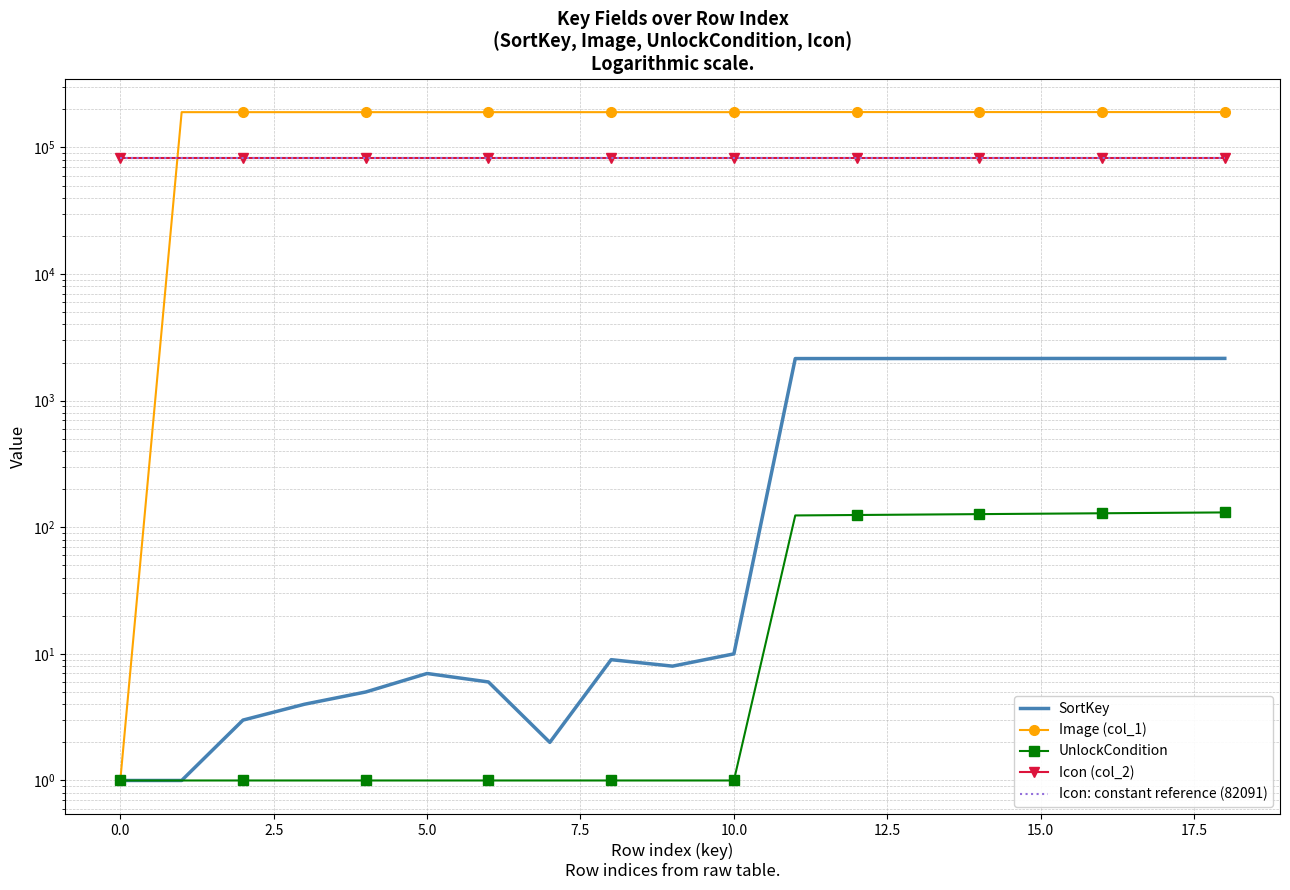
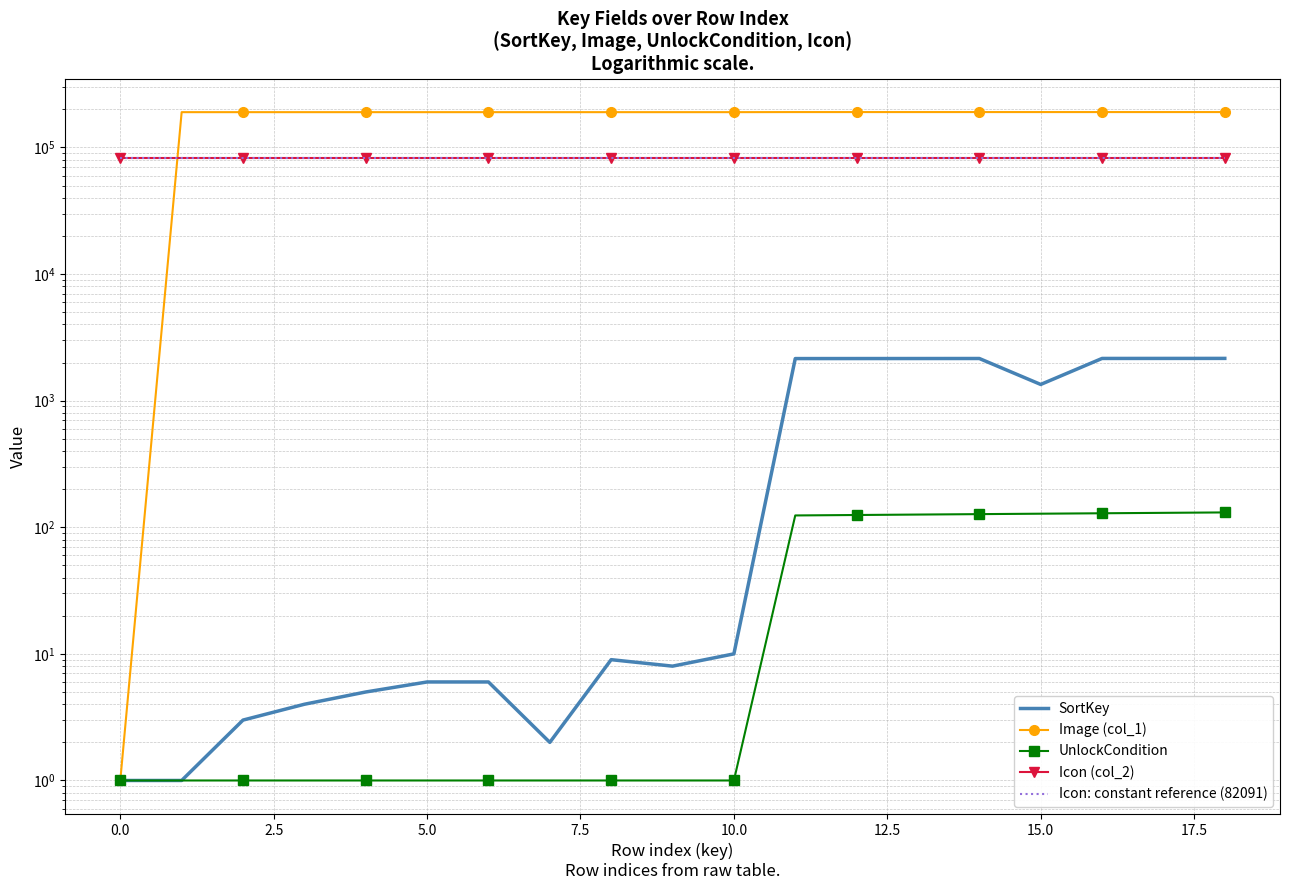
SortKey, 5.0: 7 -> 6
SortKey, 15.0: 2200 -> 1300
